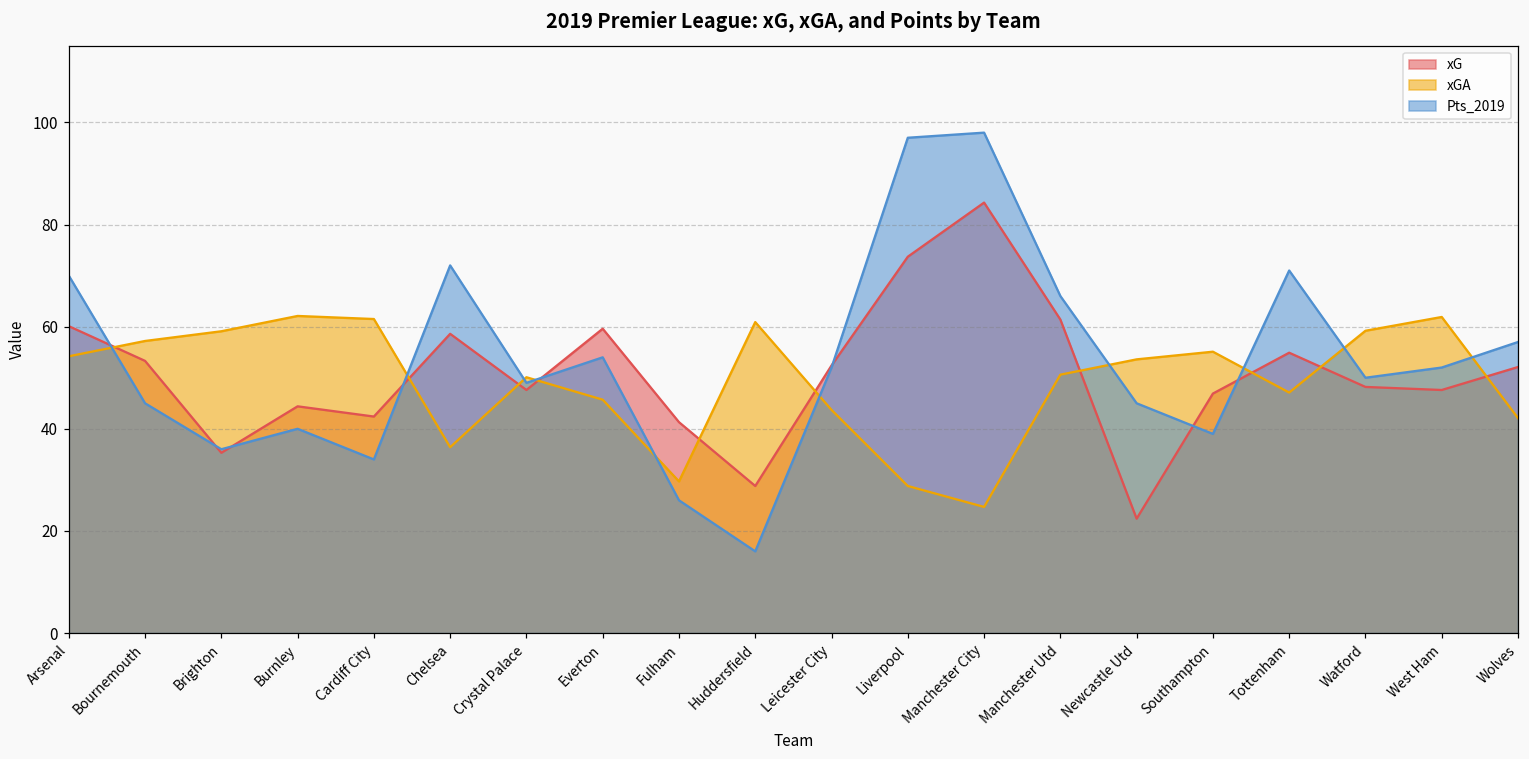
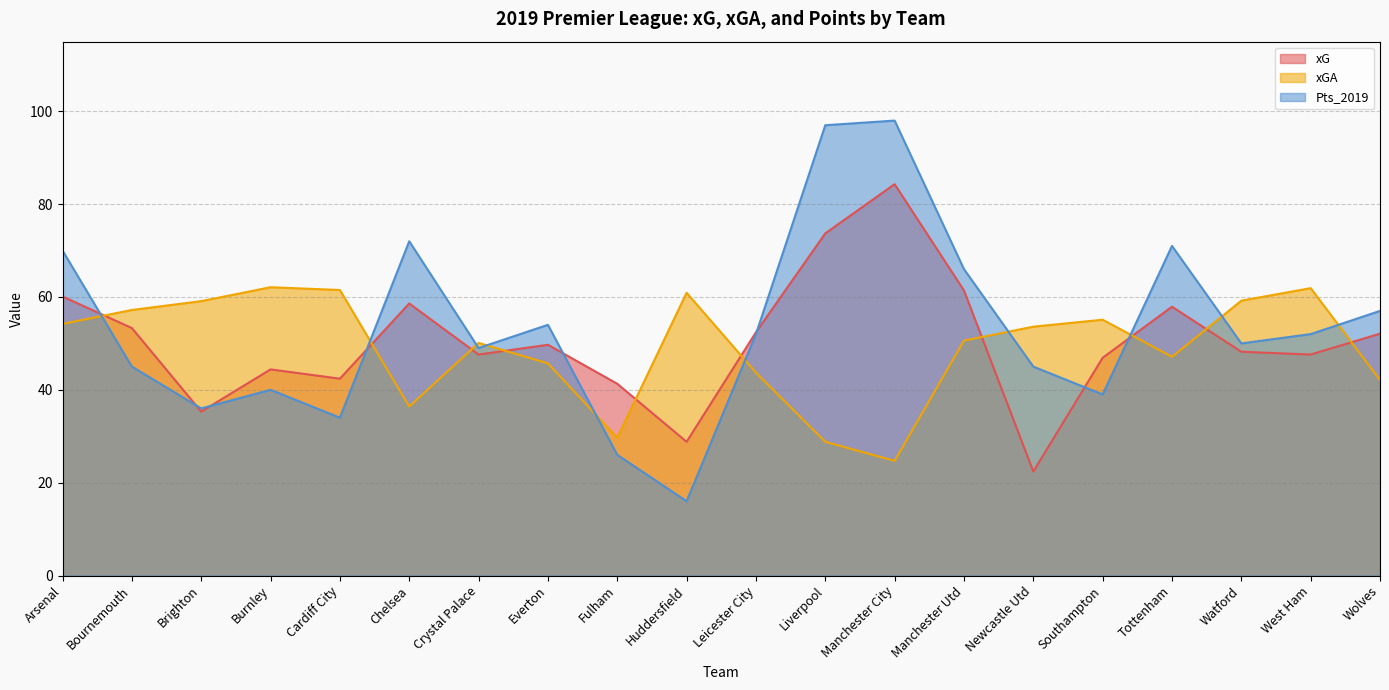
xG, Everton: 60 -> 50
xG, Tottenham: 55 -> 58
